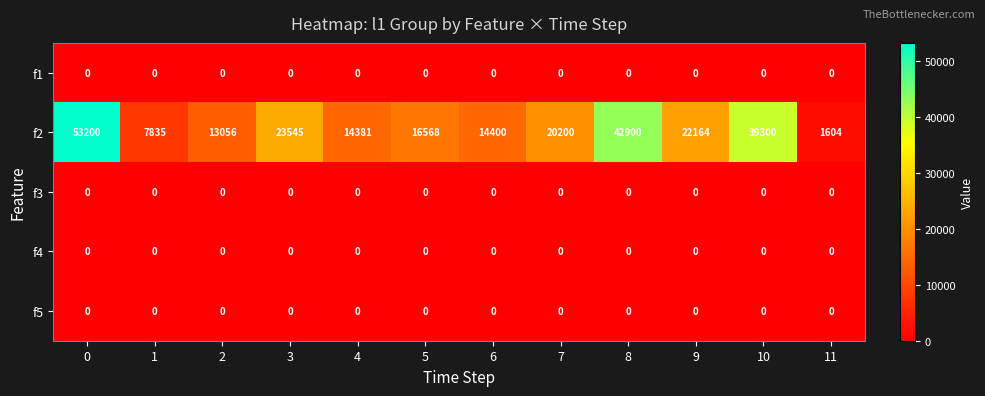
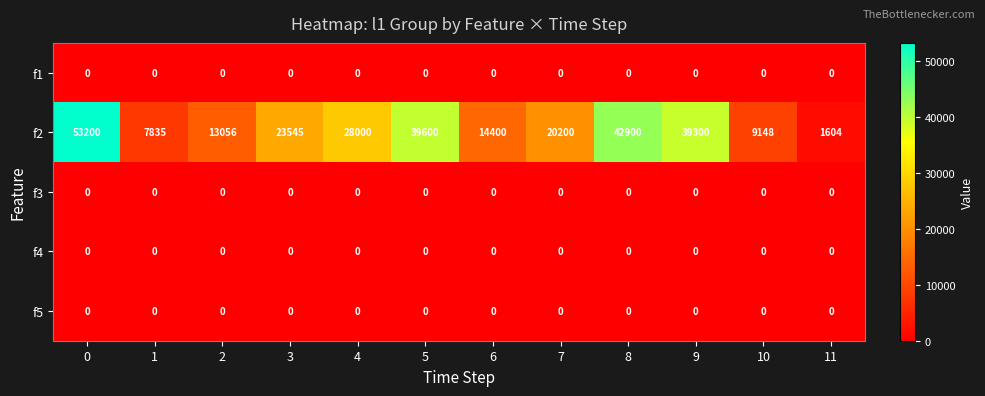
f2, 4: 14381 -> 28000
f2, 5: 16568 -> 39600
f2, 9: 22164 -> 39300
f2, 10: 39300 -> 9148
